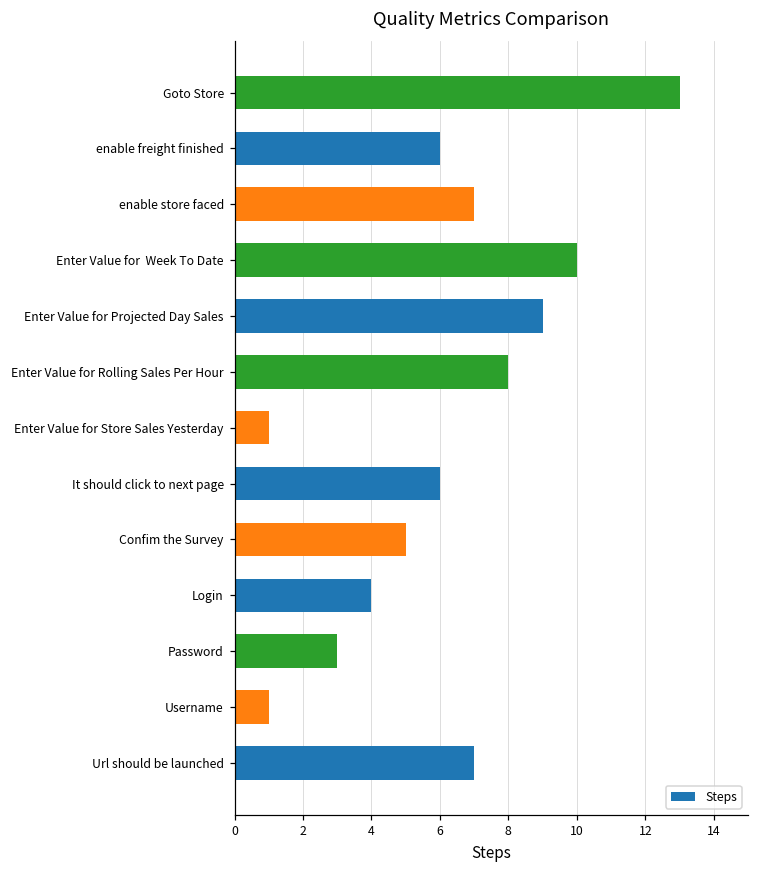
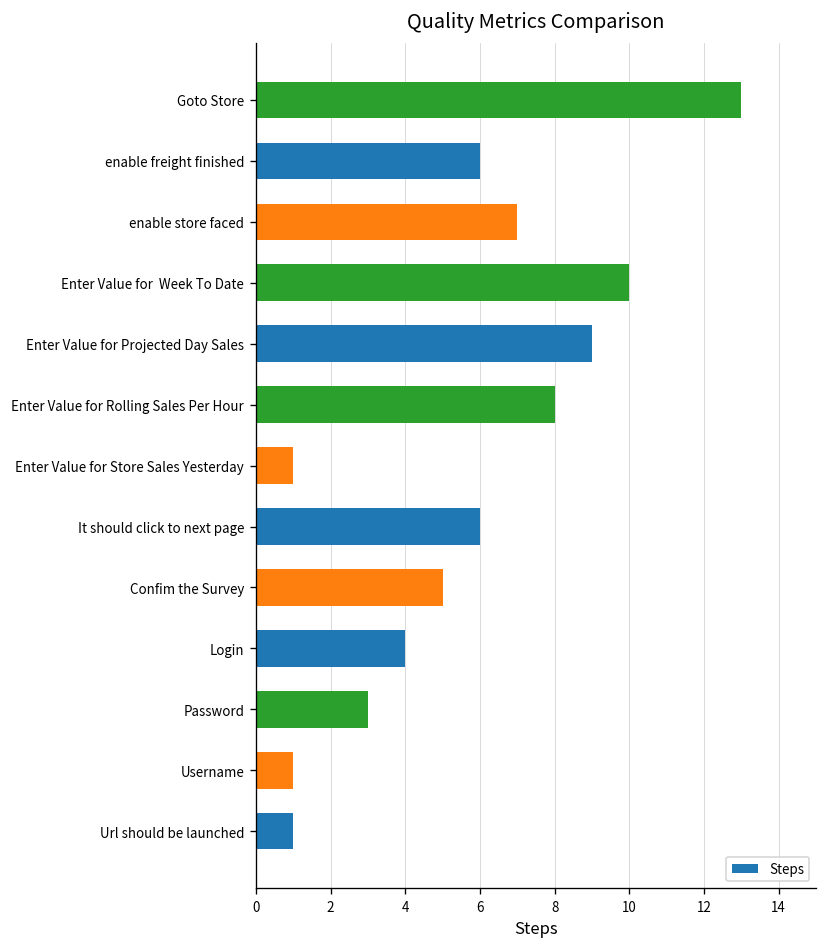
Url should be launched: 7 -> 1
